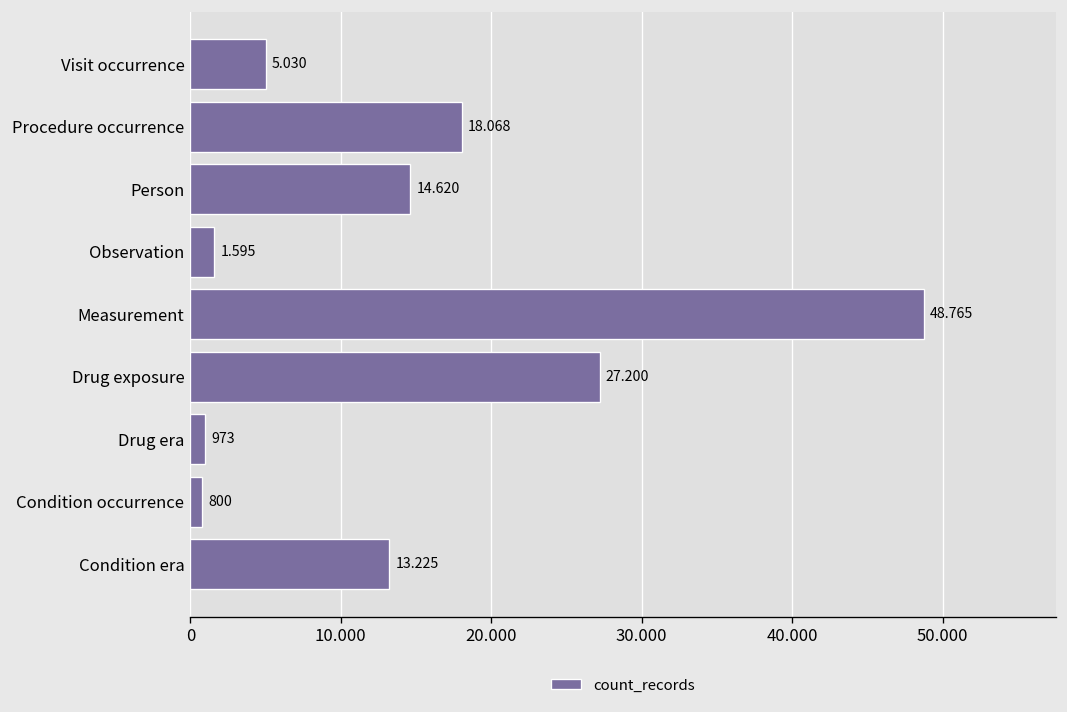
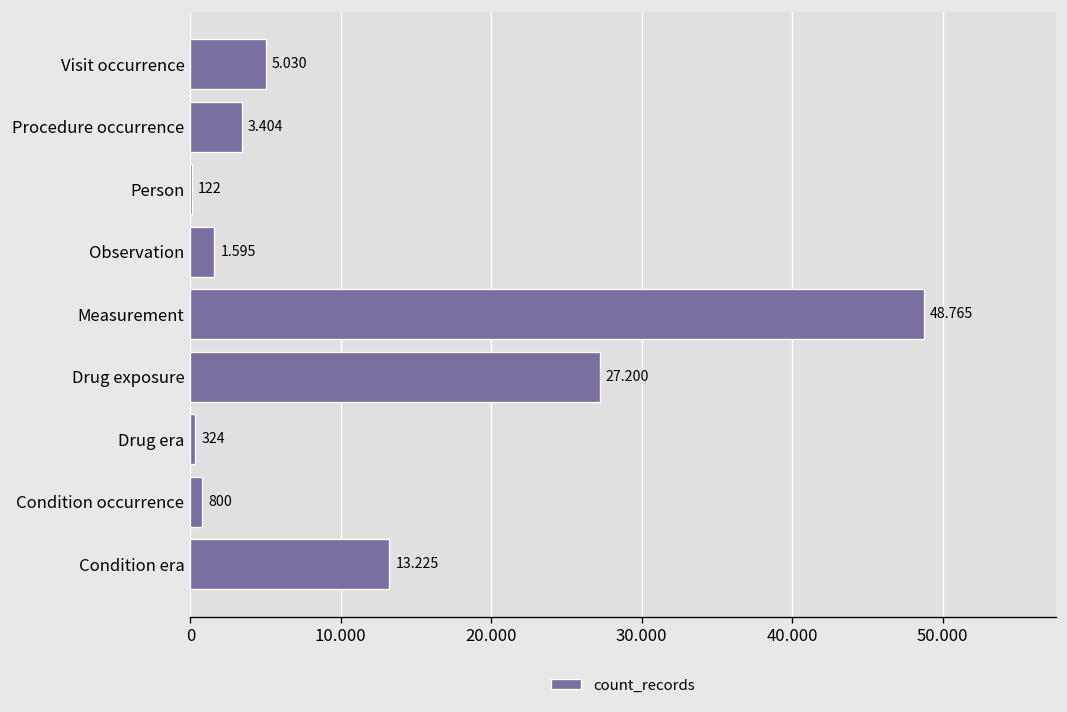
Procedure occurrence: 18.068 -> 3.404
Person: 14.620 -> 122
Drug era: 973 -> 324
